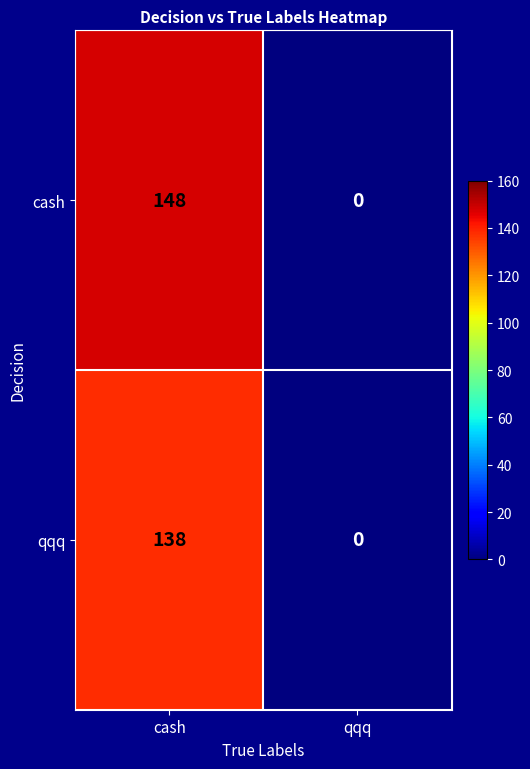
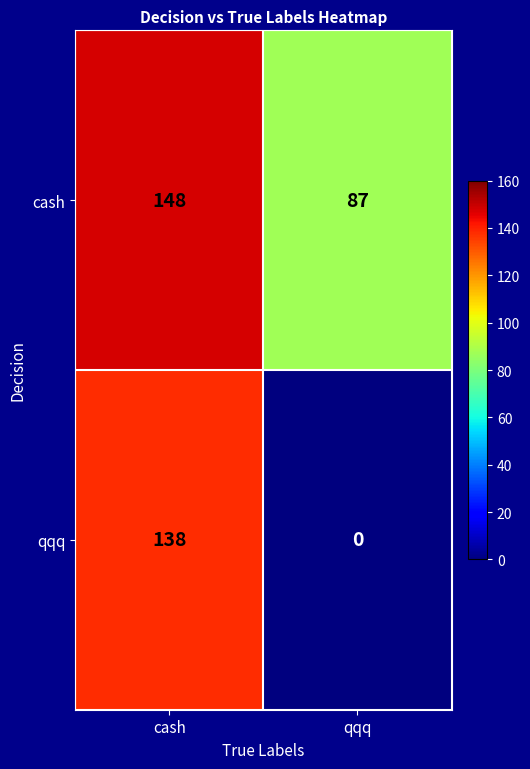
cash, qqq: 0 -> 87
